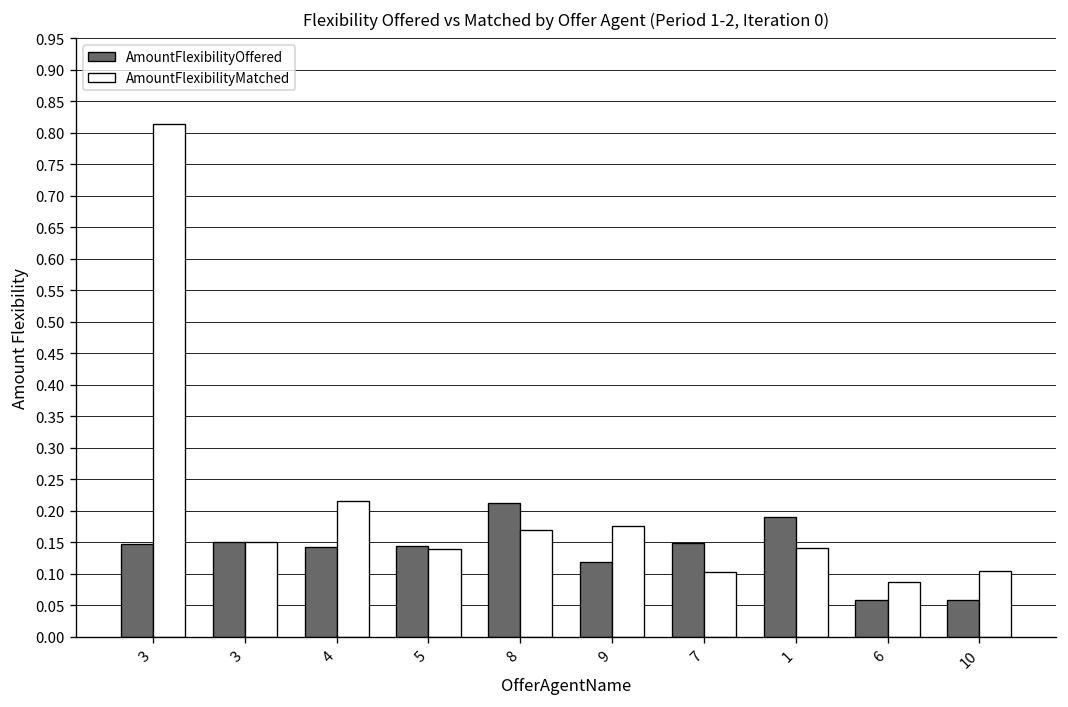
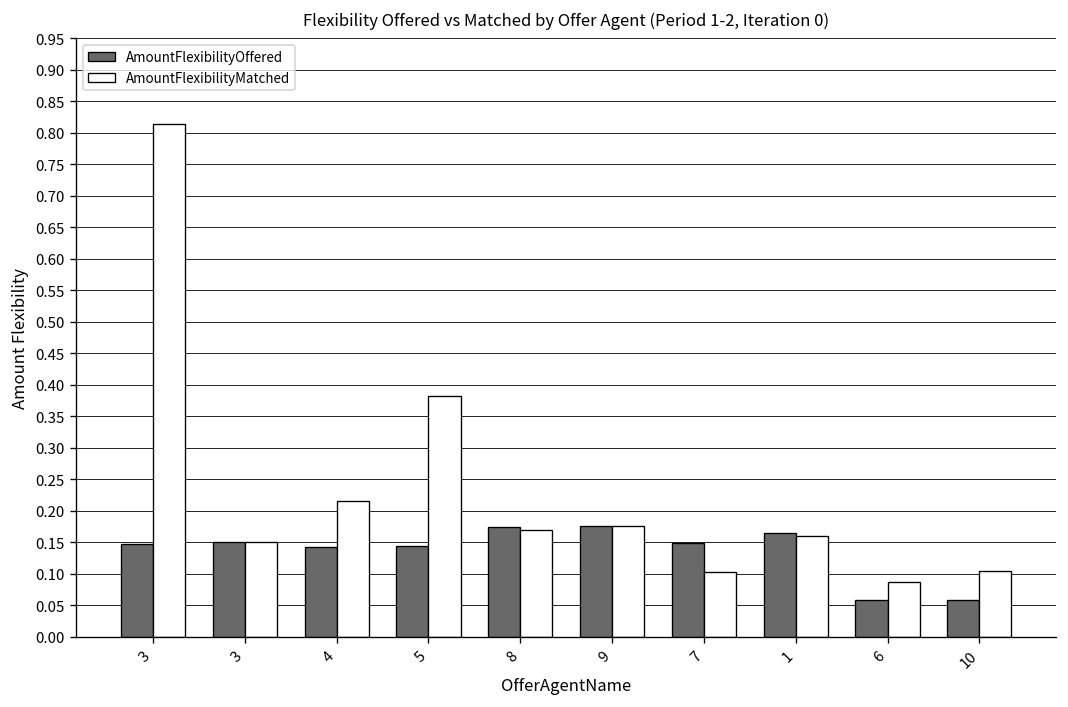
AmountFlexibilityMatched, 5: 0.14 -> 0.38
AmountFlexibilityOffered, 8: 0.21 -> 0.17
AmountFlexibilityOffered, 9: 0.12 -> 0.18
AmountFlexibilityOffered, 1: 0.19 -> 0.17
AmountFlexibilityMatched, 1: 0.14 -> 0.16
